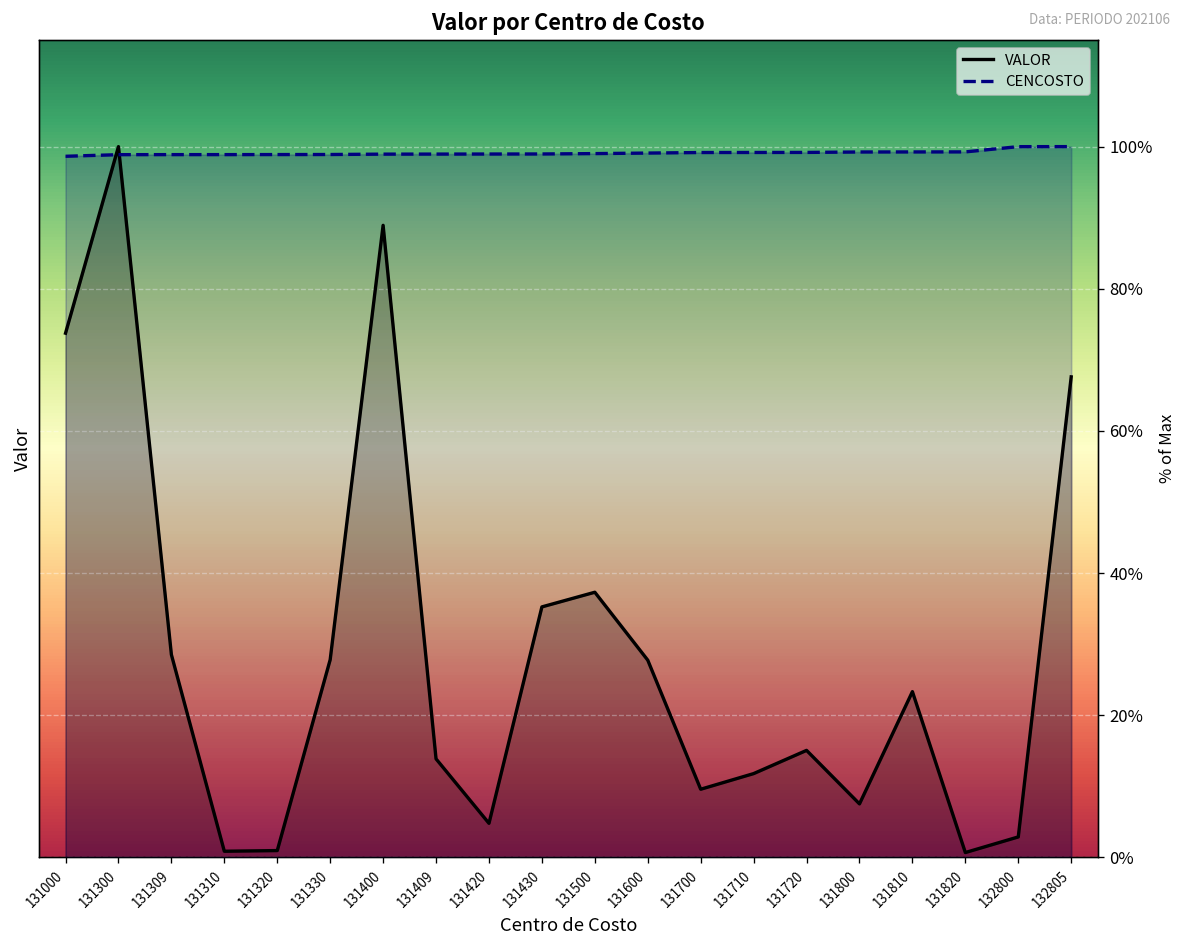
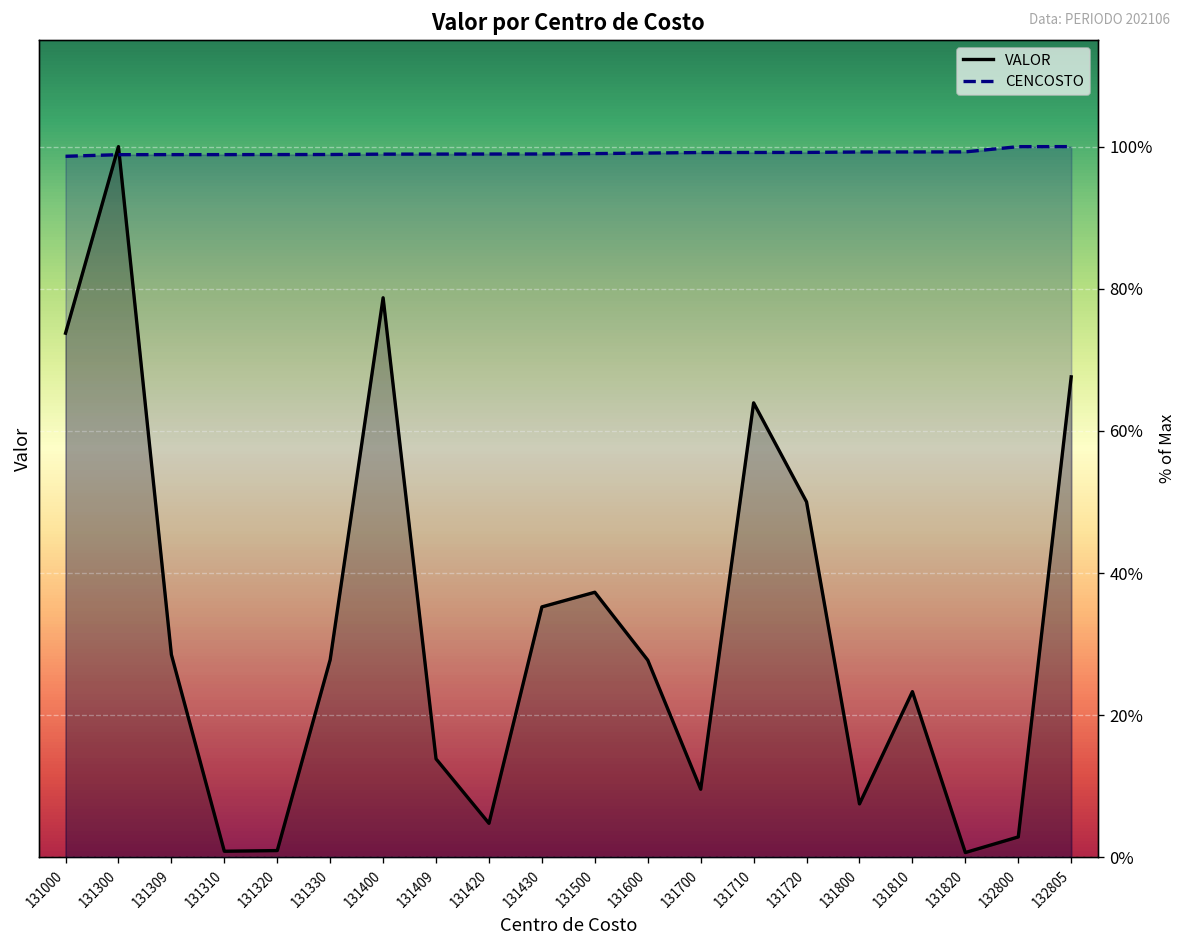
VALOR, 131400: 89% -> 79%
VALOR, 131710: 12% -> 64%
VALOR, 131720: 15% -> 50%
